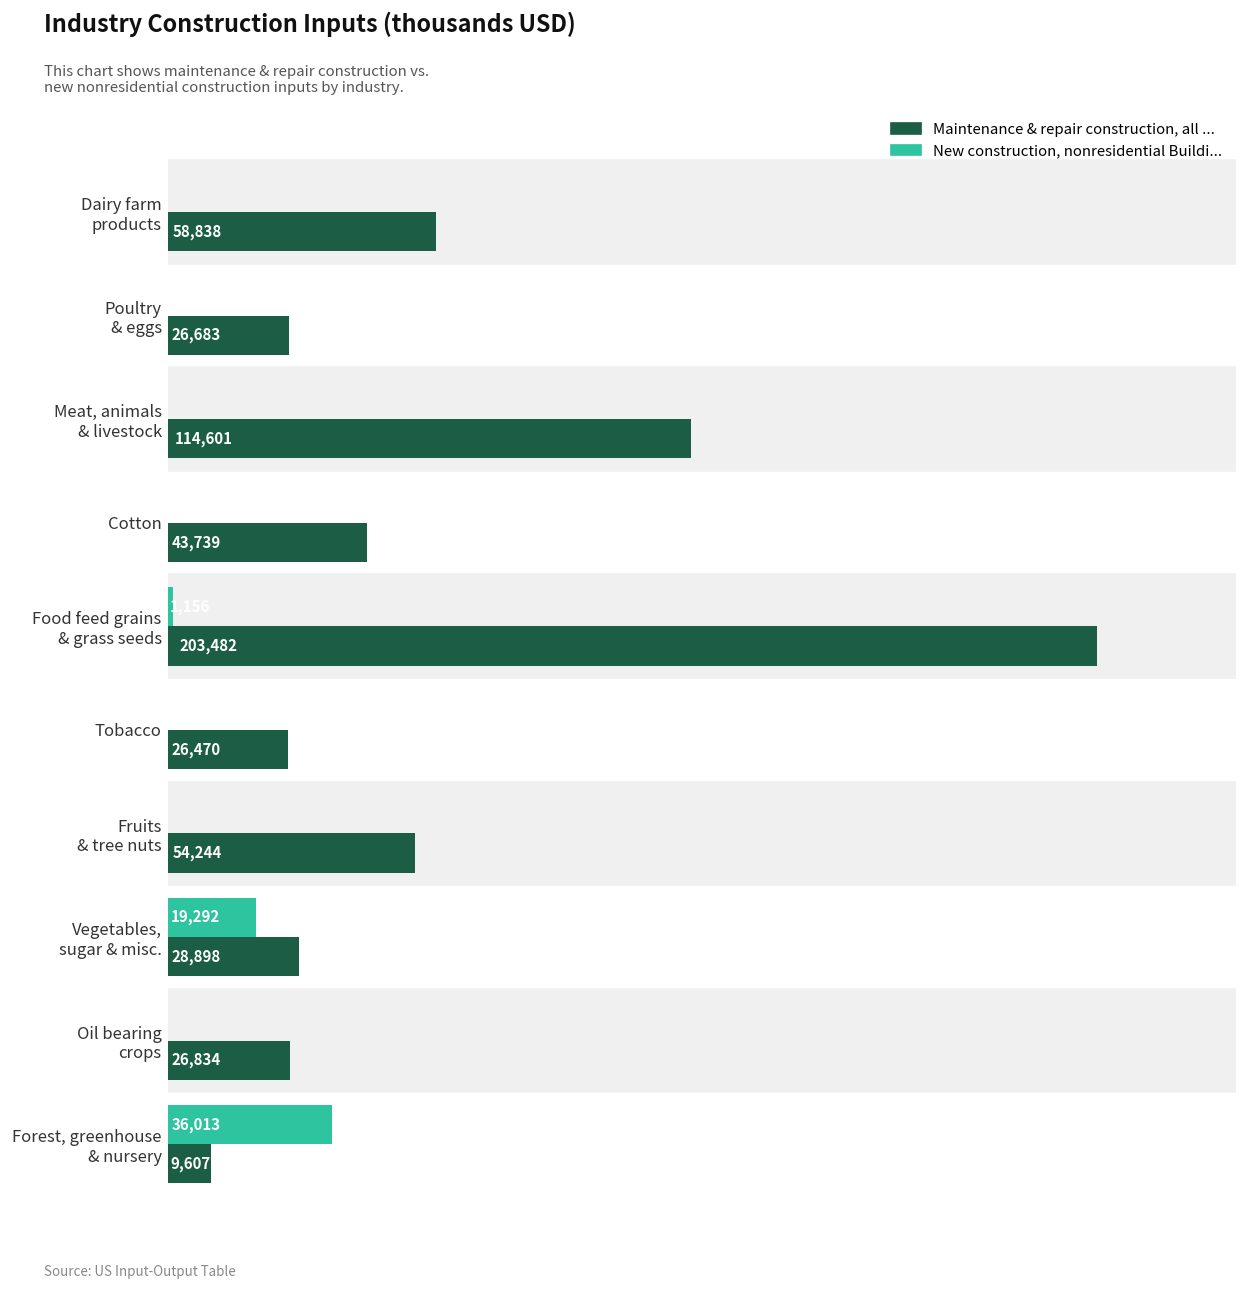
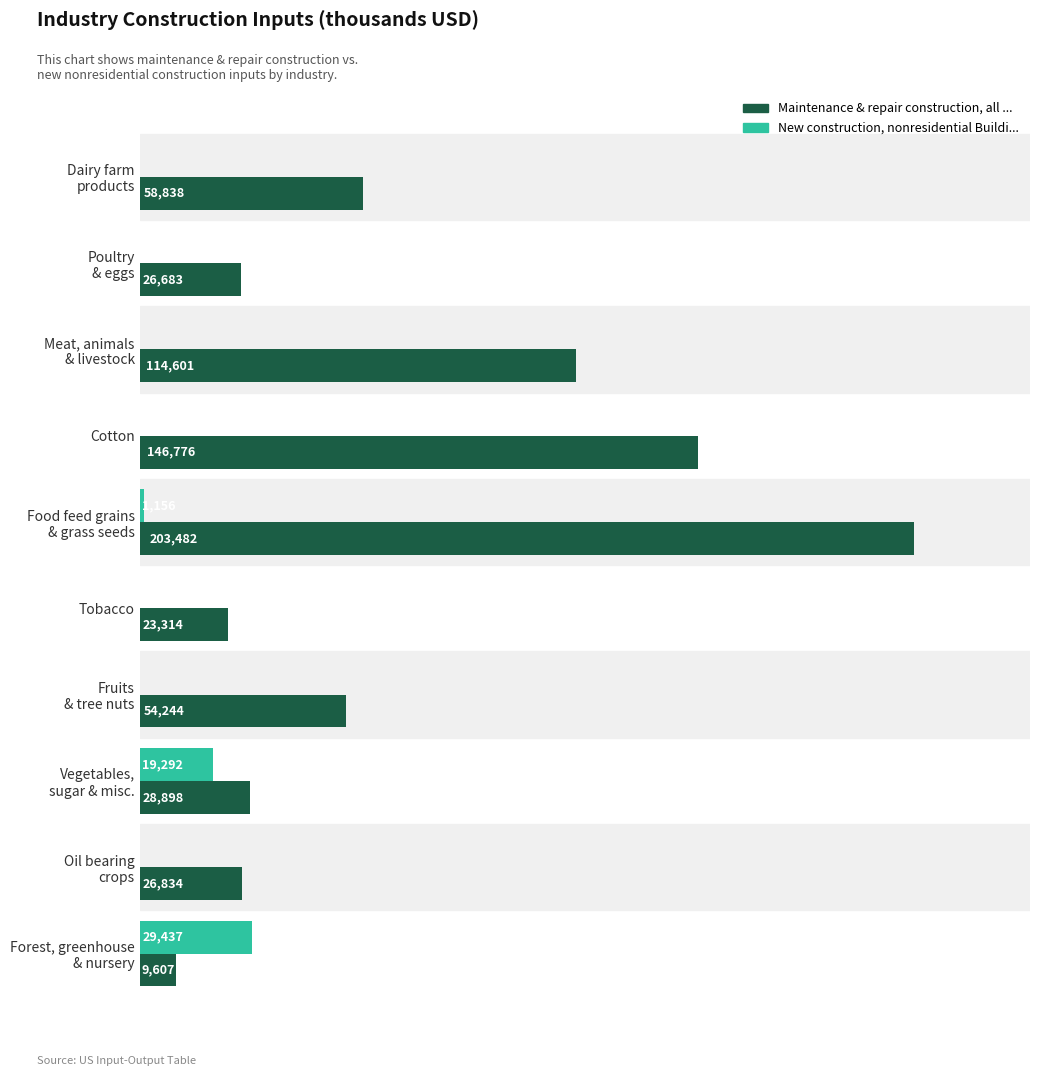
Maintenance & repair construction, all ..., Cotton: 43,739 -> 146,776
Maintenance & repair construction, all ..., Tobacco: 26,470 -> 23,314
New construction, nonresidential Buildi..., Forest, greenhouse & nursery: 36,013 -> 29,437
